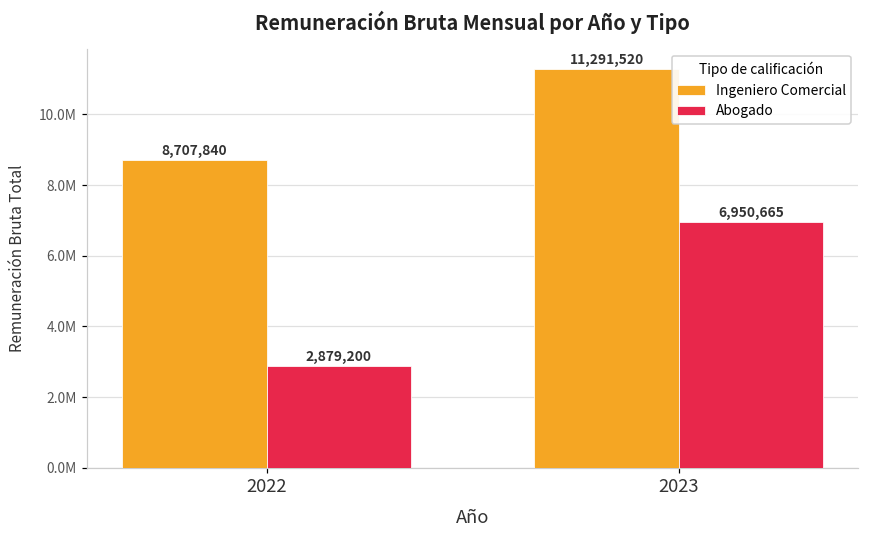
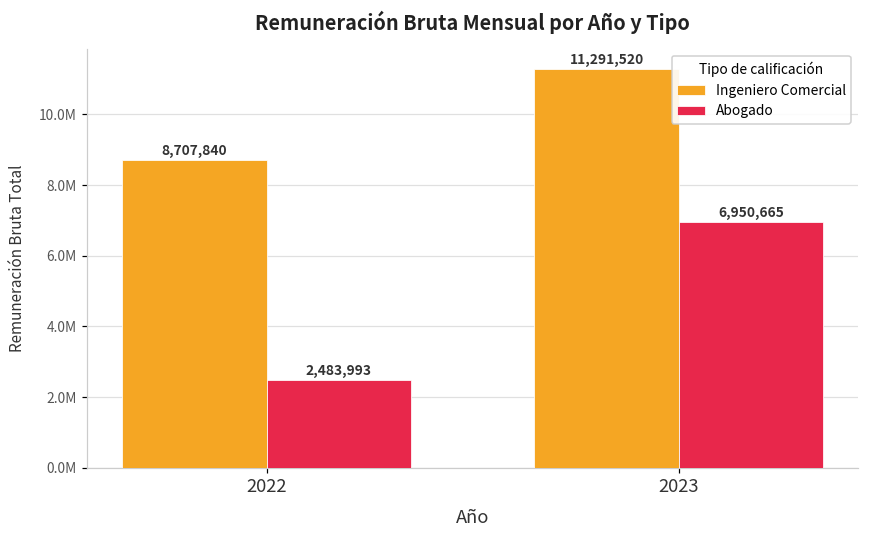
Abogado, 2022: 2,879,200 -> 2,483,993
